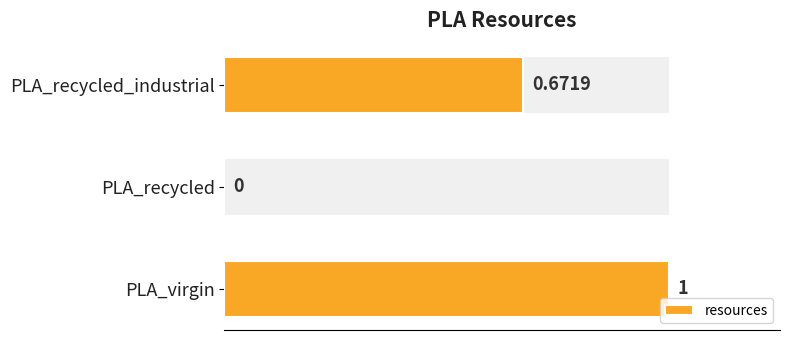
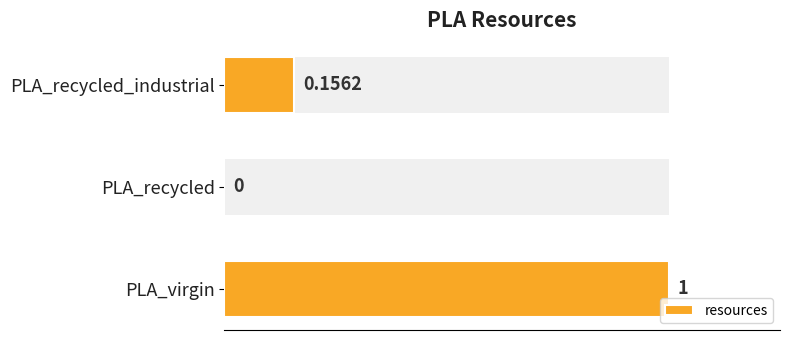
resources, PLA_recycled_industrial: 0.6719 -> 0.1562
